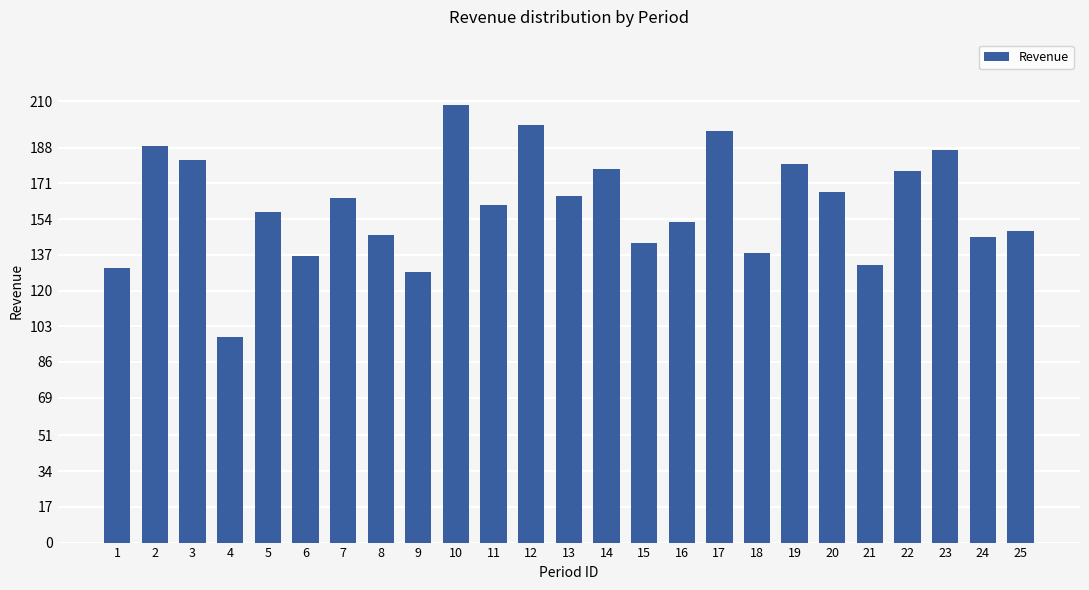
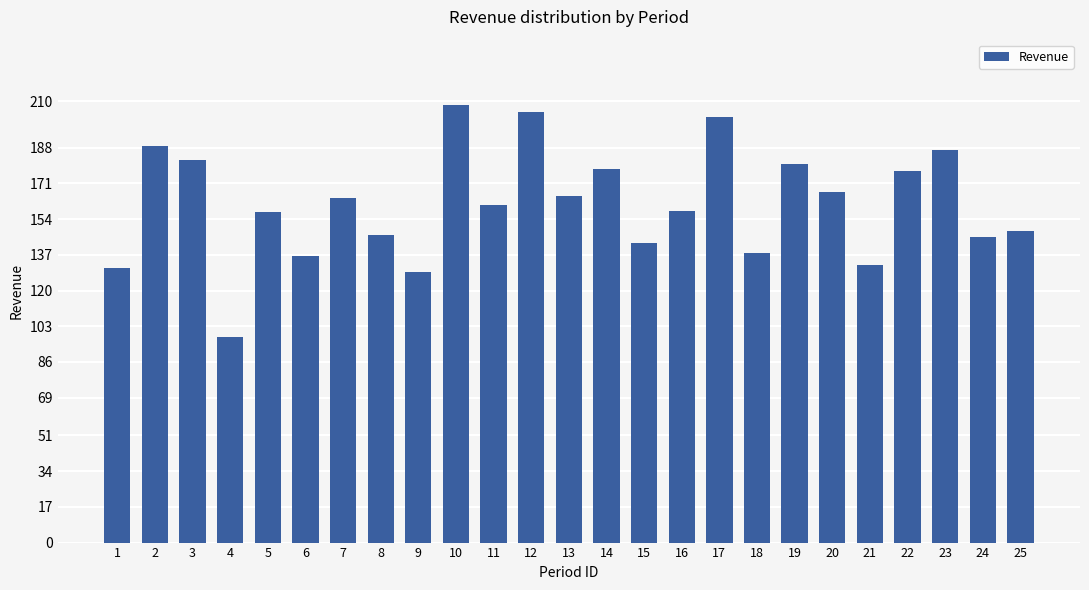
12: 199 -> 205
16: 153 -> 158
17: 196 -> 203
